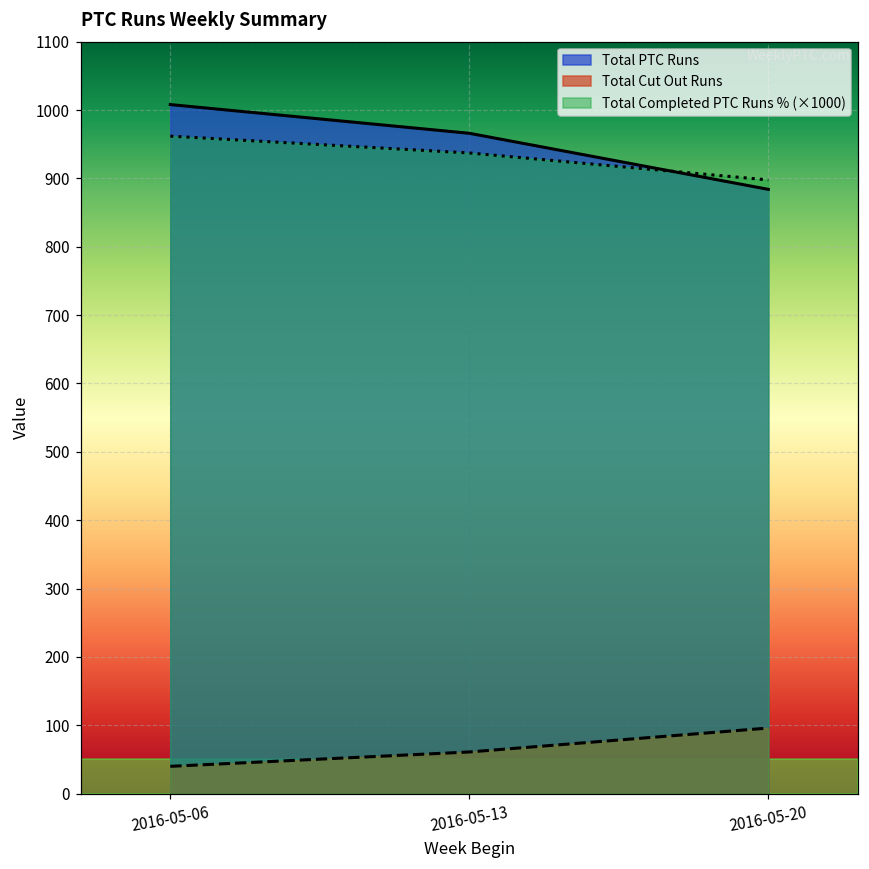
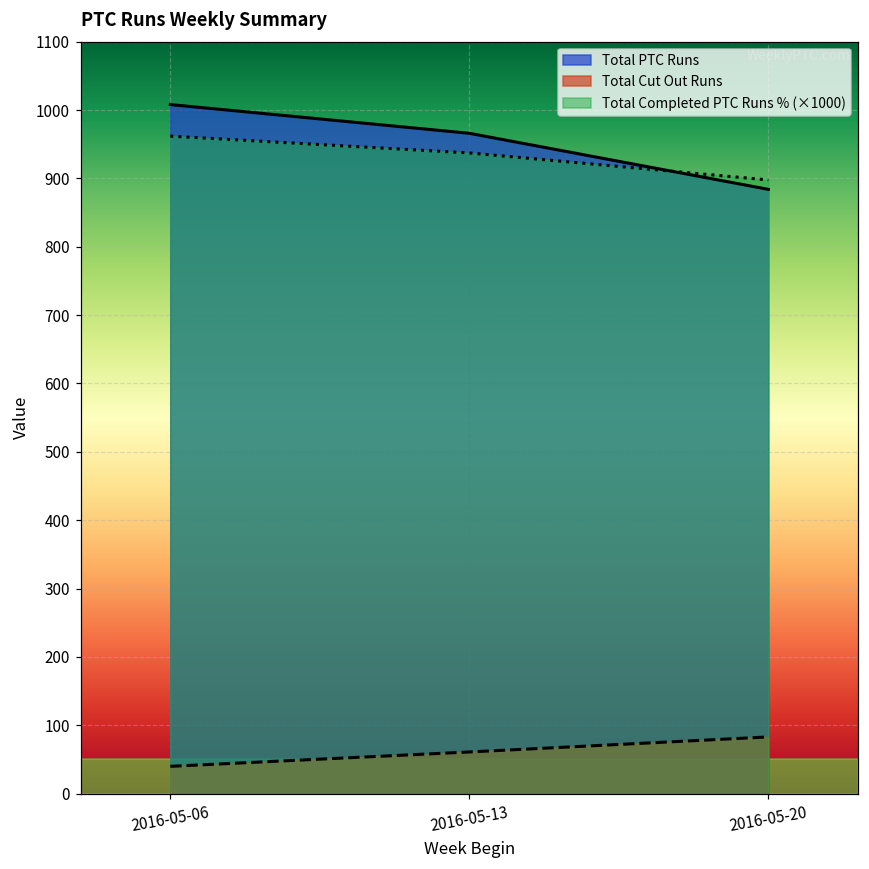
Total Cut Out Runs, 2016-05-20: 100 -> 80
